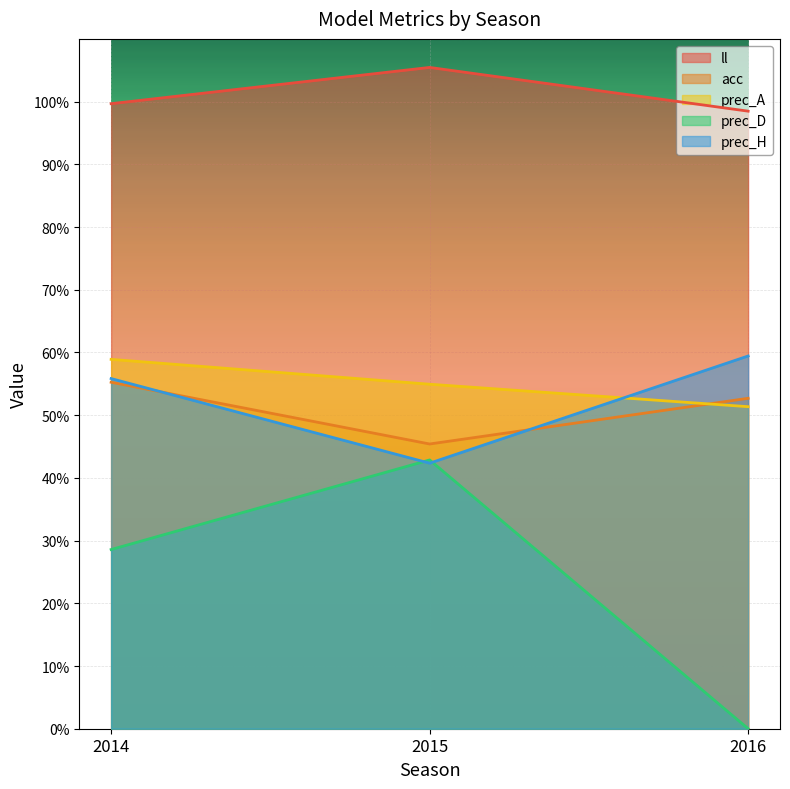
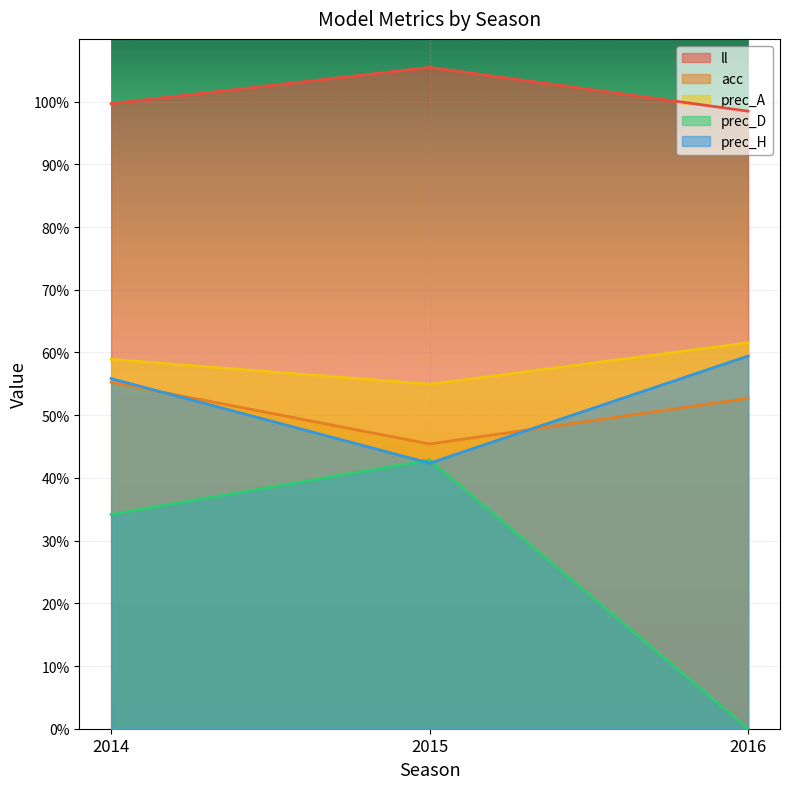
prec_D, 2014: 29% -> 34%
prec_A, 2016: 51% -> 62%
